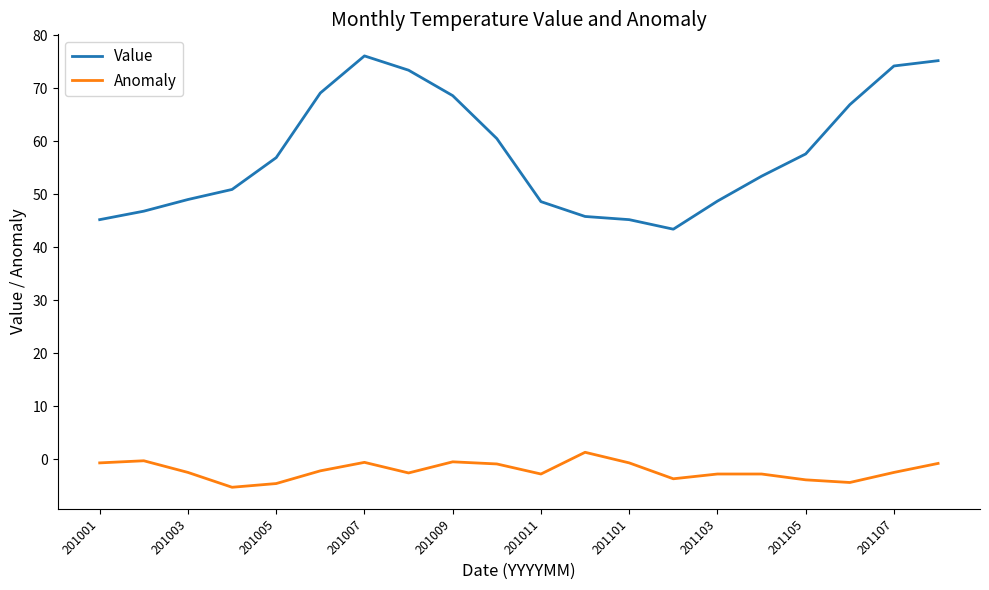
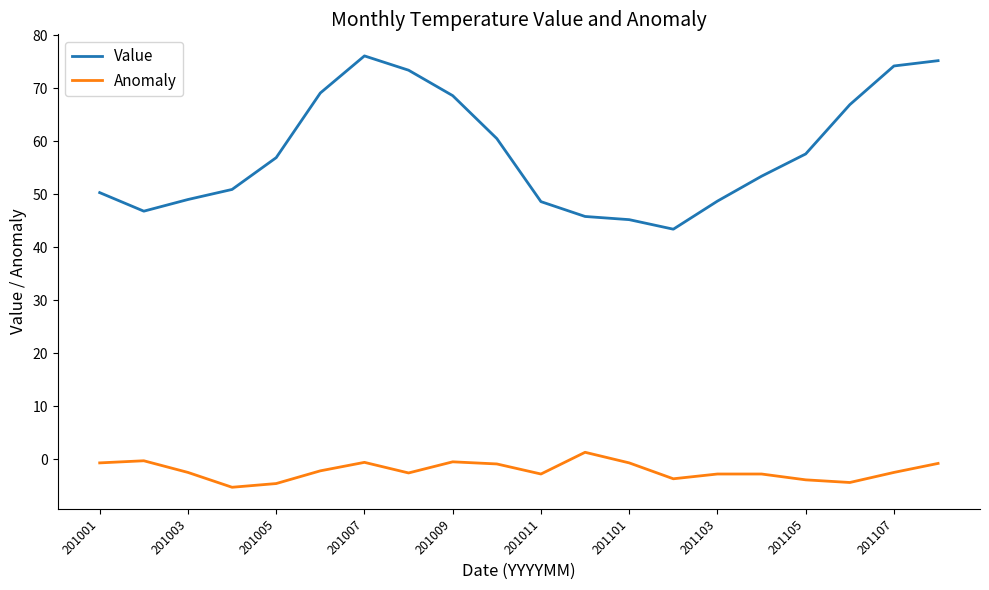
Value, 201001: 45 -> 50
